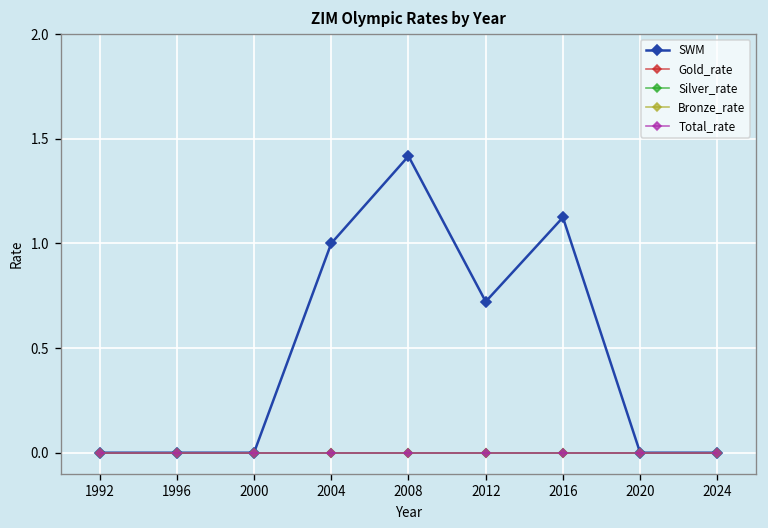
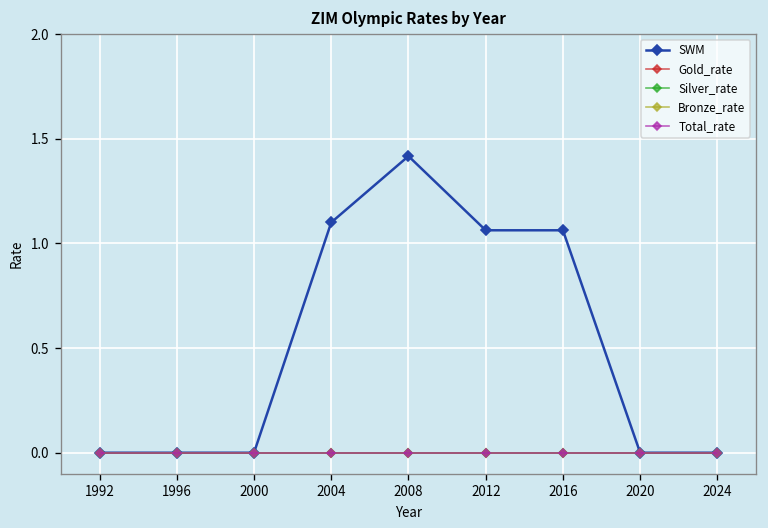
SWM, 2004: 1.0 -> 1.1
SWM, 2012: 0.72 -> 1.06
SWM, 2016: 1.12 -> 1.06
